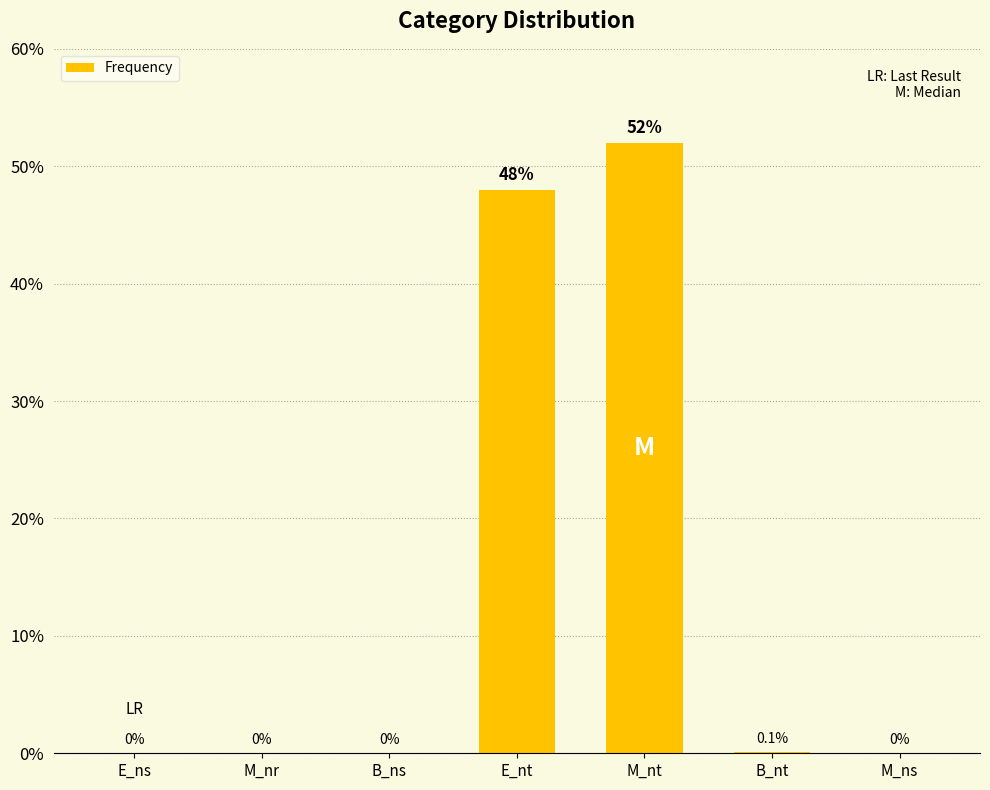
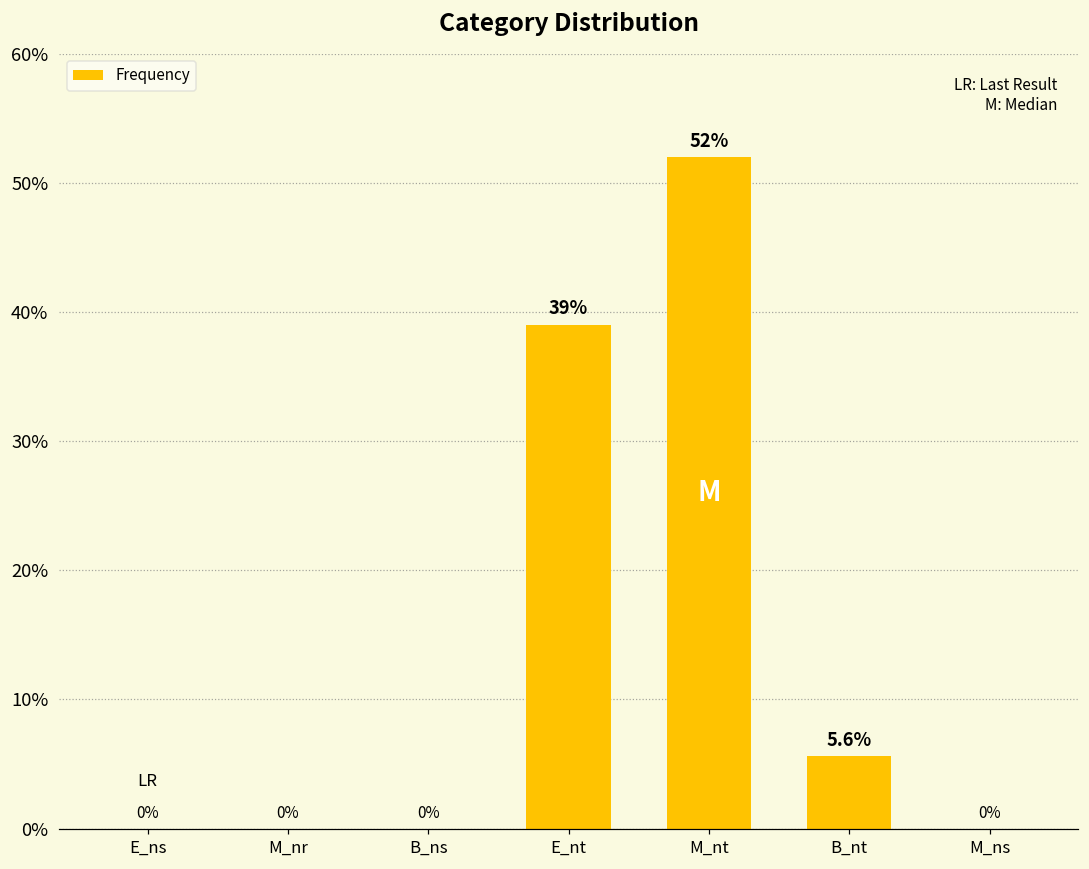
E_nt: 48% -> 39%
B_nt: 0.1% -> 5.6%
